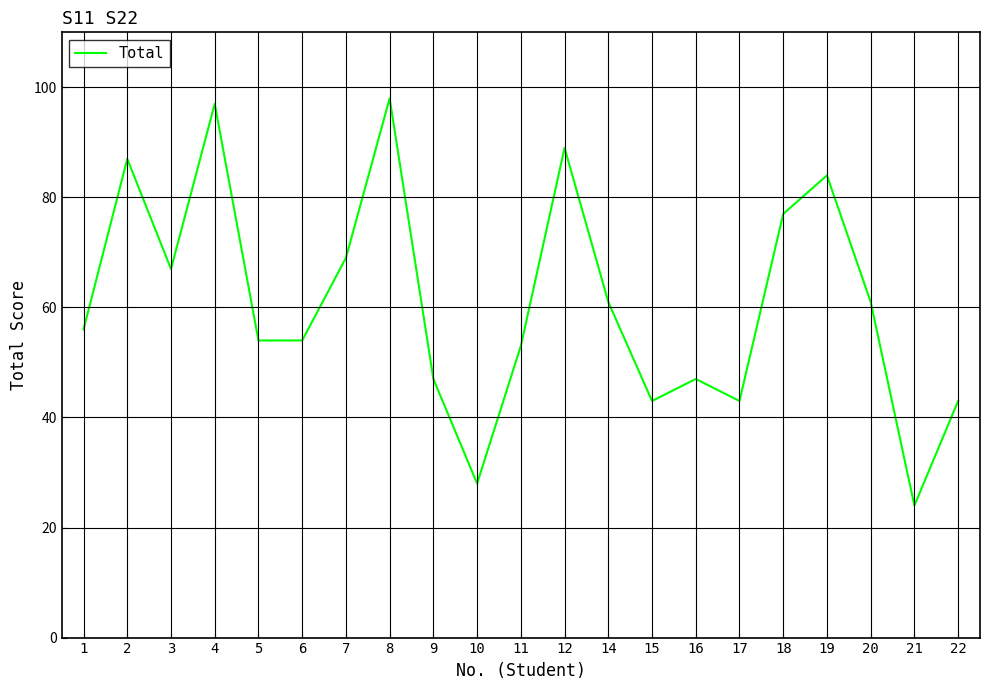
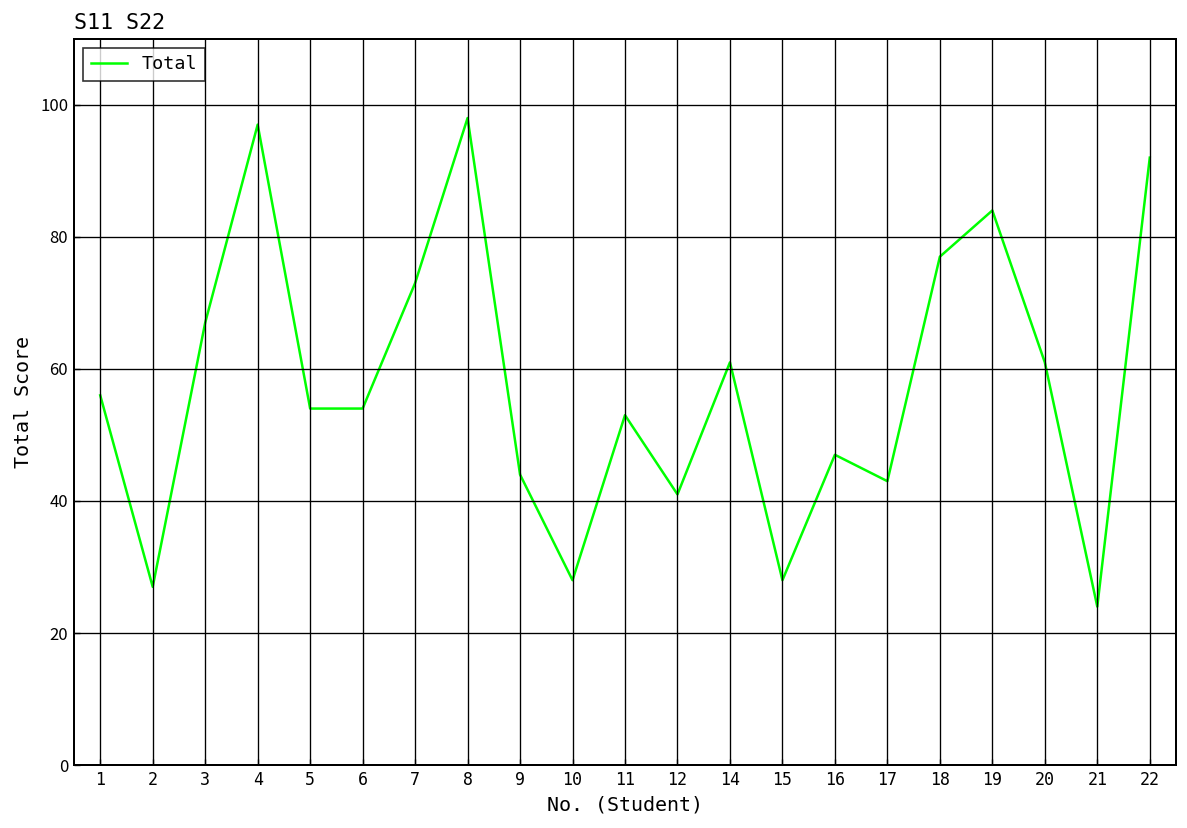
2: 87 -> 27
7: 69 -> 73
9: 47 -> 44
12: 89 -> 41
15: 43 -> 28
22: 43 -> 92
